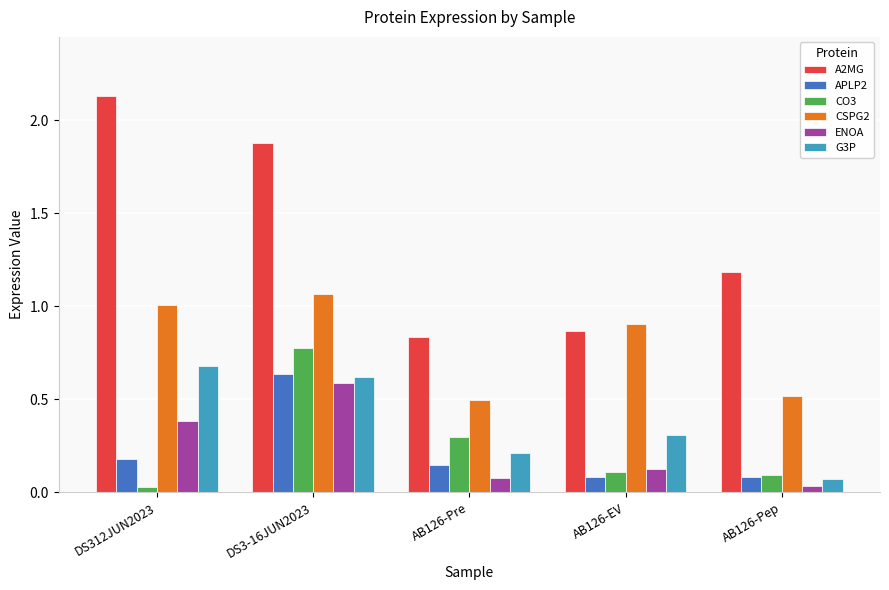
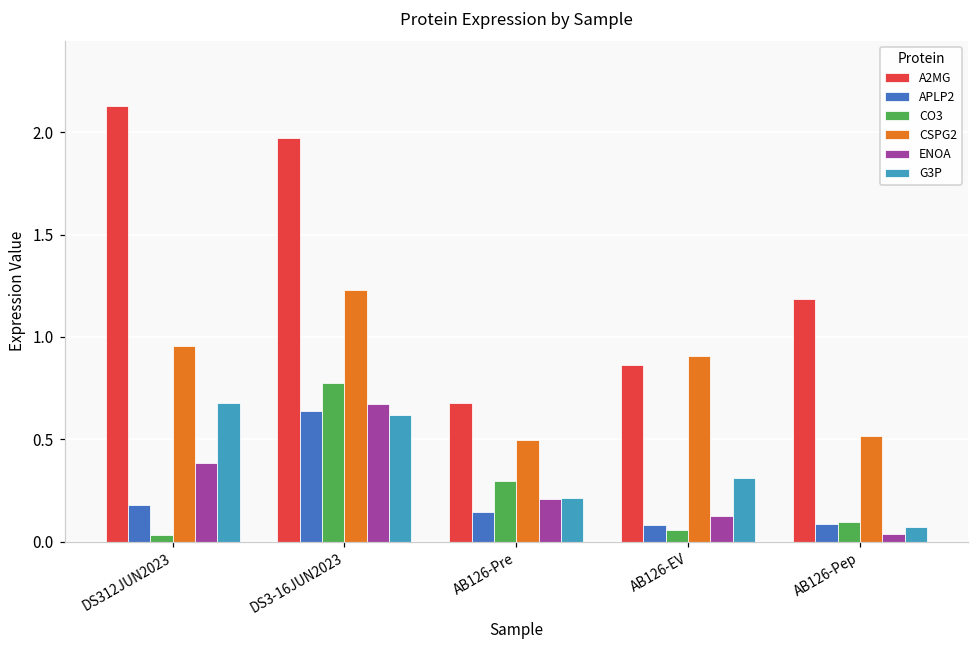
CSPG2, DS312JUN2023: 1.01 -> 0.96
A2MG, DS3-16JUN2023: 1.88 -> 1.97
CSPG2, DS3-16JUN2023: 1.07 -> 1.23
ENOA, DS3-16JUN2023: 0.59 -> 0.67
A2MG, AB126-Pre: 0.84 -> 0.68
ENOA, AB126-Pre: 0.08 -> 0.21
CO3, AB126-EV: 0.11 -> 0.06
